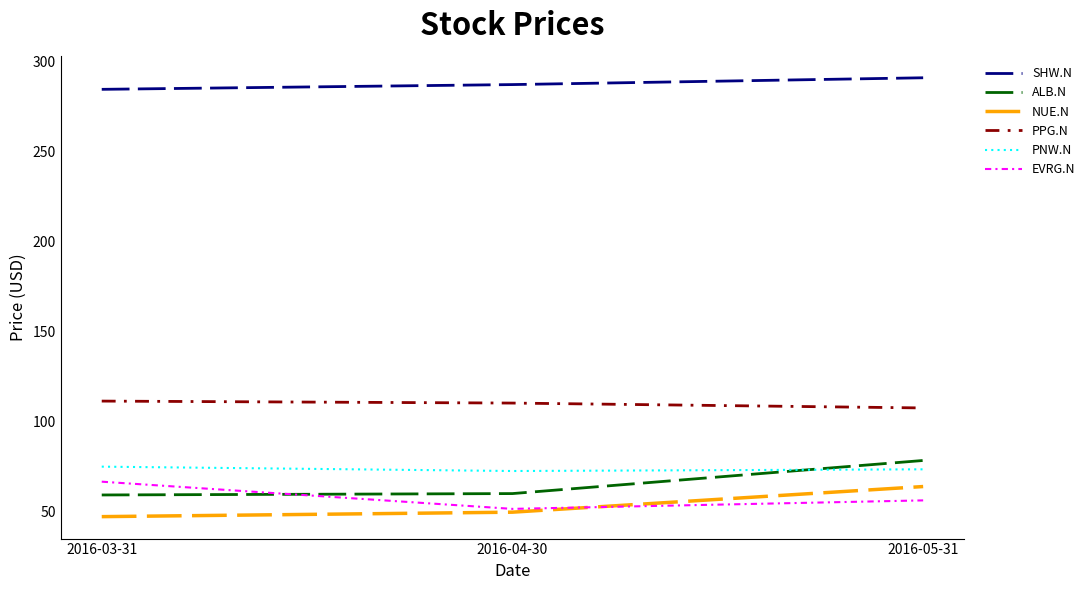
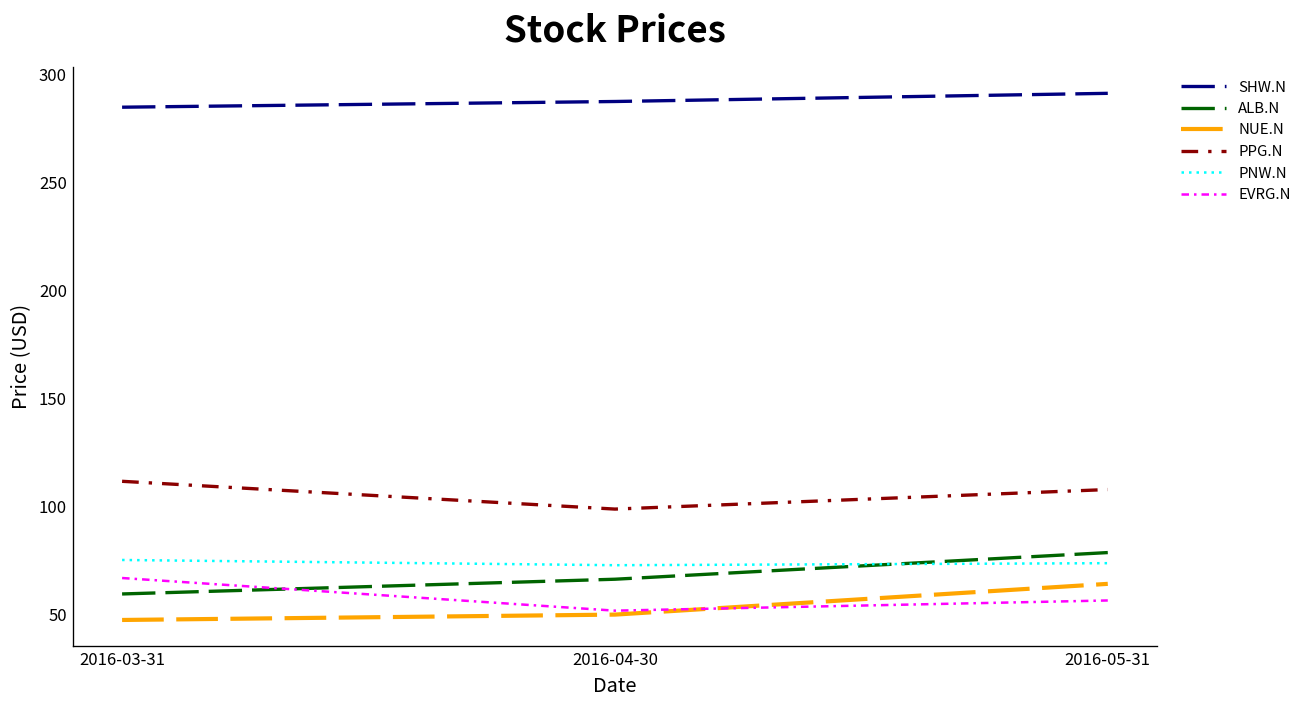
ALB.N, 2016-04-30: 60 -> 66
PPG.N, 2016-04-30: 110 -> 99
